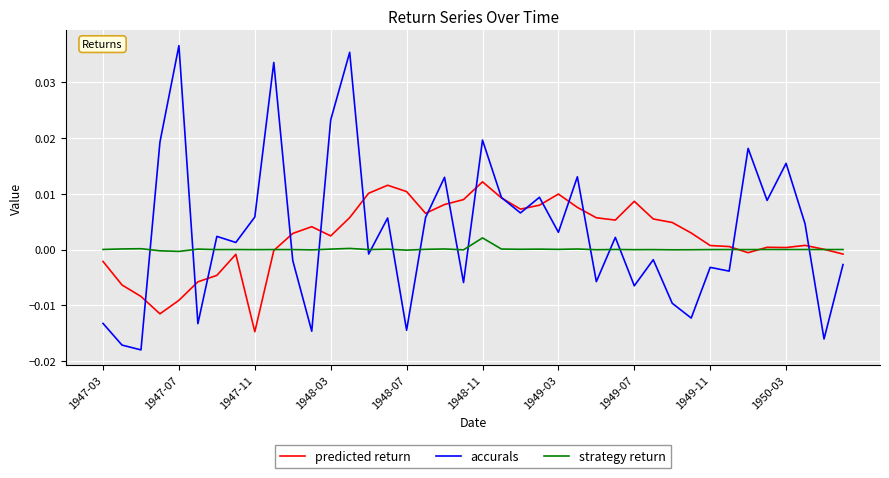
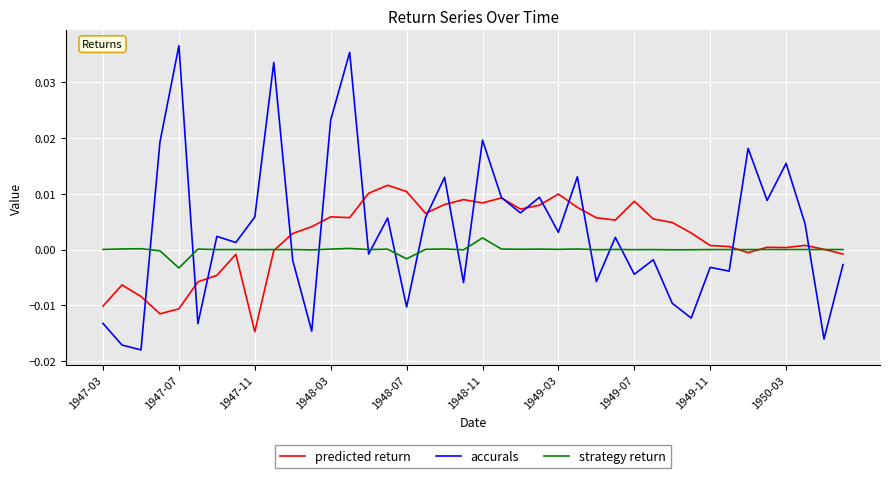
predicted return, 1947-03: -0.002 -> -0.010
predicted return, 1947-07: -0.009 -> -0.011
strategy return, 1947-07: 0.000 -> -0.003
predicted return, 1948-03: 0.002 -> 0.006
accurals, 1948-07: -0.014 -> -0.010
strategy return, 1948-07: 0.000 -> -0.002
predicted return, 1948-11: 0.012 -> 0.008
accurals, 1949-07: -0.007 -> -0.004
